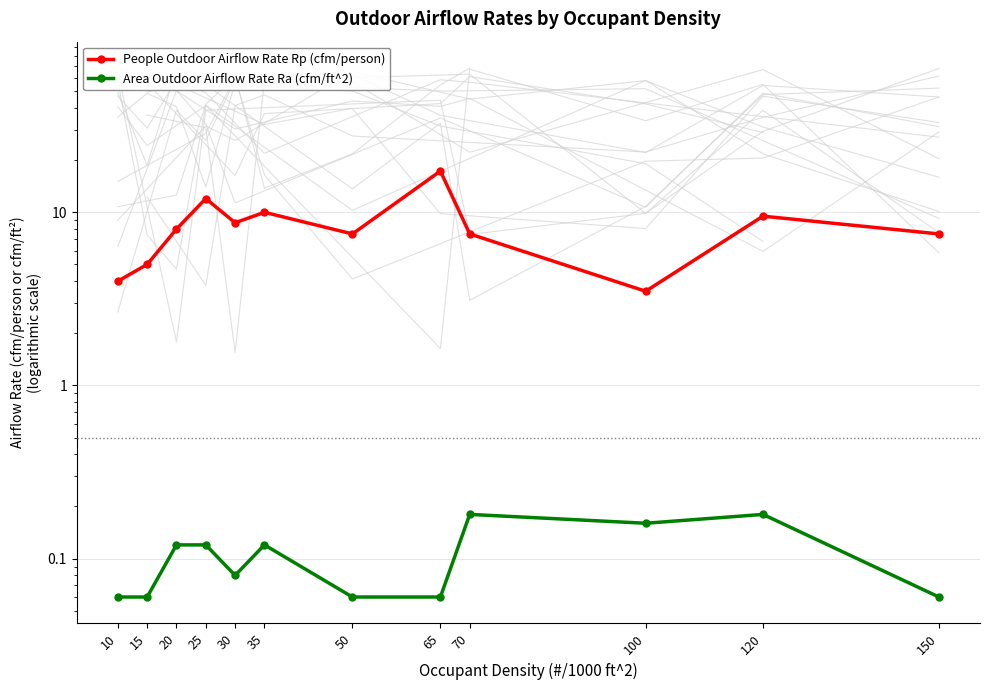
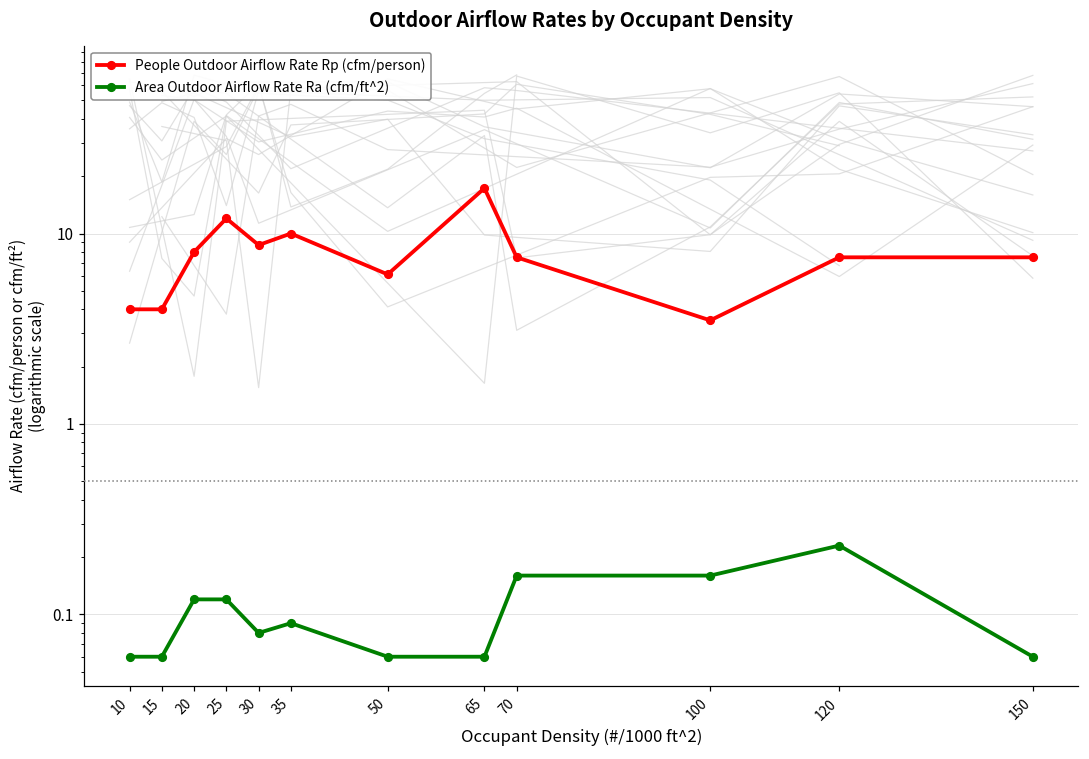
People Outdoor Airflow Rate Rp (cfm/person), 15: 5 -> 4
Area Outdoor Airflow Rate Ra (cfm/ft^2), 35: 0.12 -> 0.09
People Outdoor Airflow Rate Rp (cfm/person), 50: 7.5 -> 6.1
Area Outdoor Airflow Rate Ra (cfm/ft^2), 70: 0.18 -> 0.16
People Outdoor Airflow Rate Rp (cfm/person), 120: 10 -> 7.5
Area Outdoor Airflow Rate Ra (cfm/ft^2), 120: 0.18 -> 0.23
